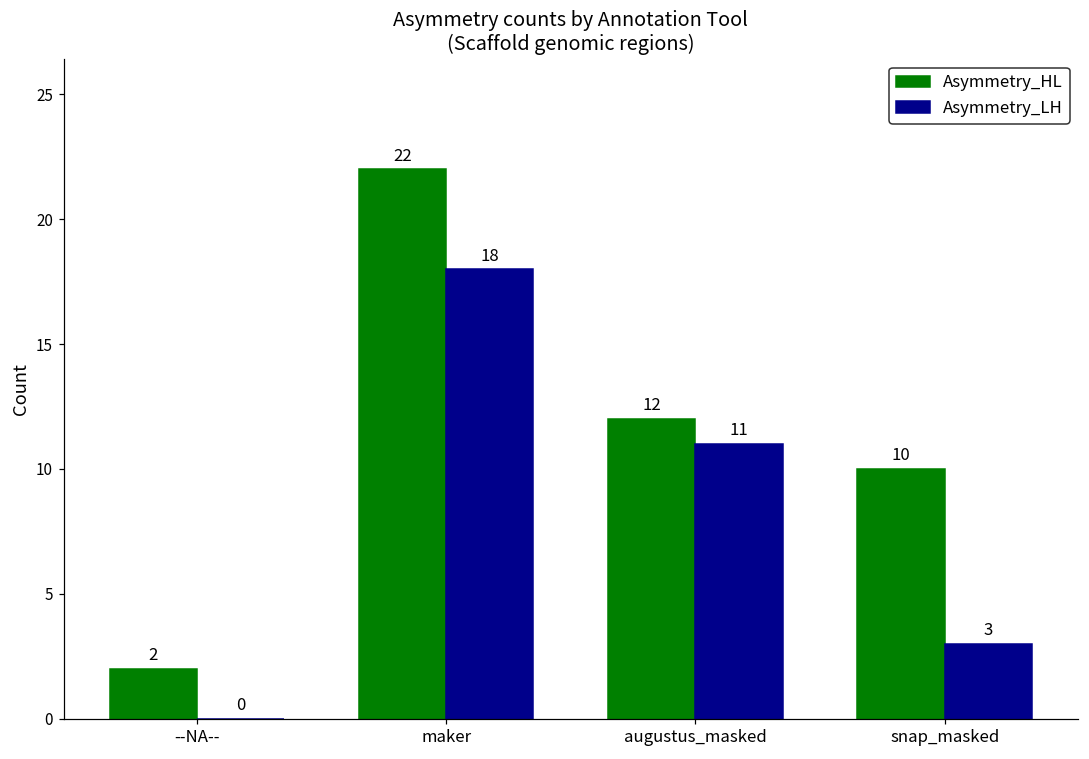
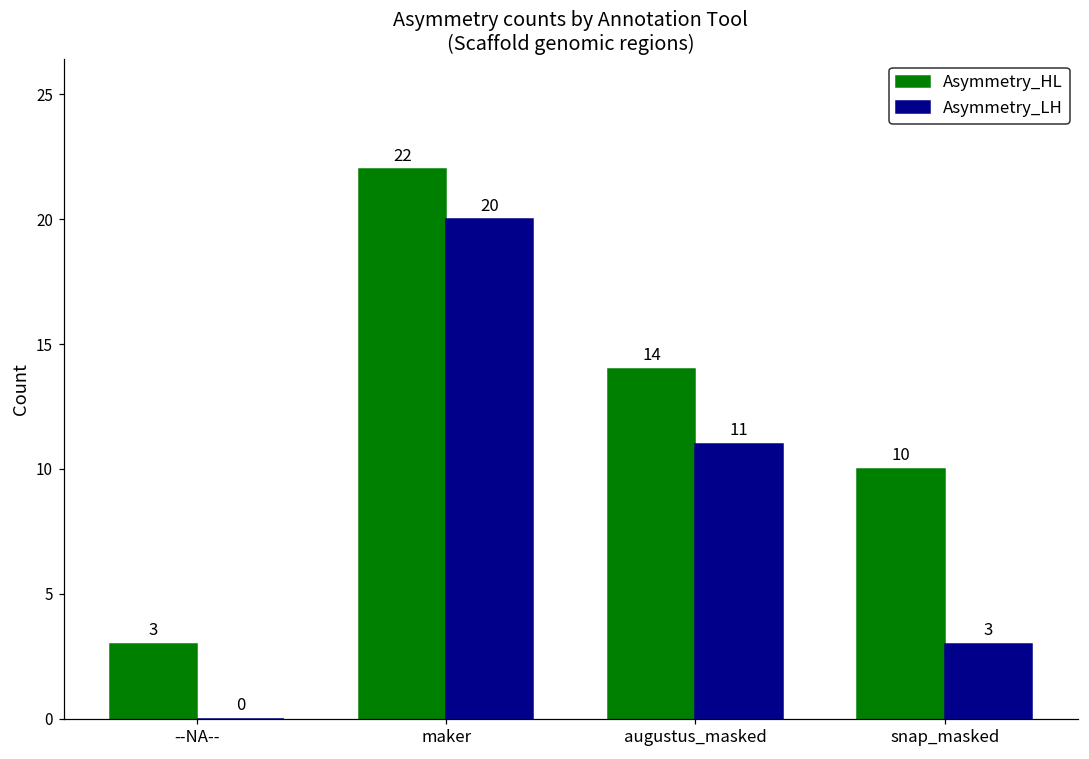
Asymmetry_HL, --NA--: 2 -> 3
Asymmetry_LH, maker: 18 -> 20
Asymmetry_HL, augustus_masked: 12 -> 14
